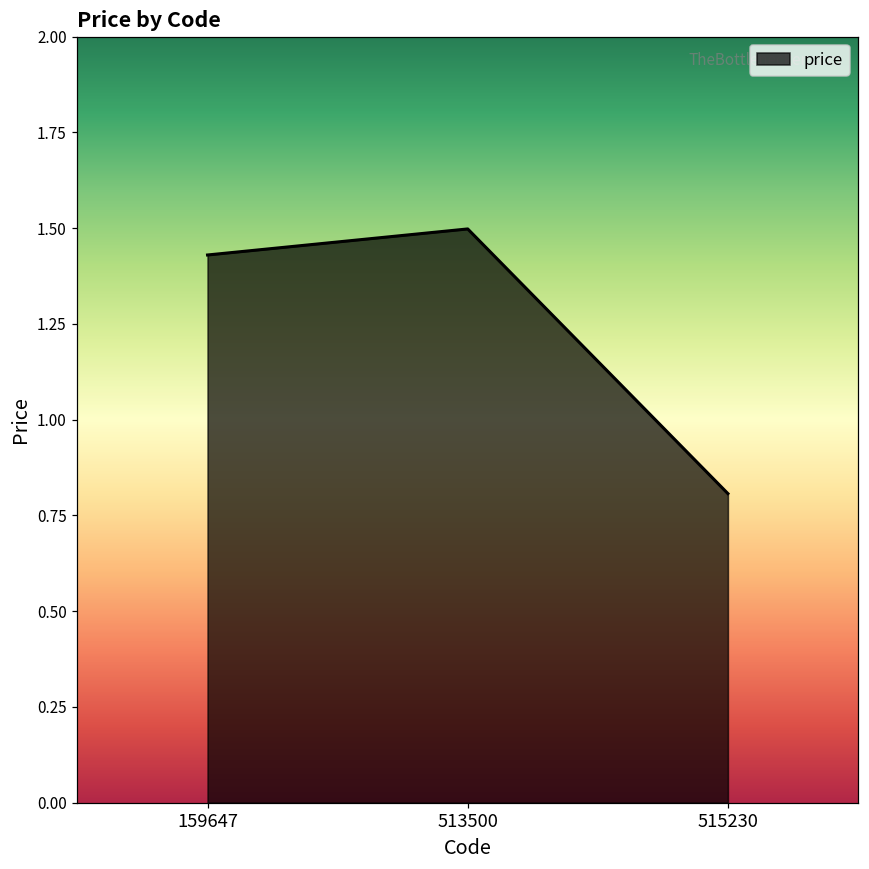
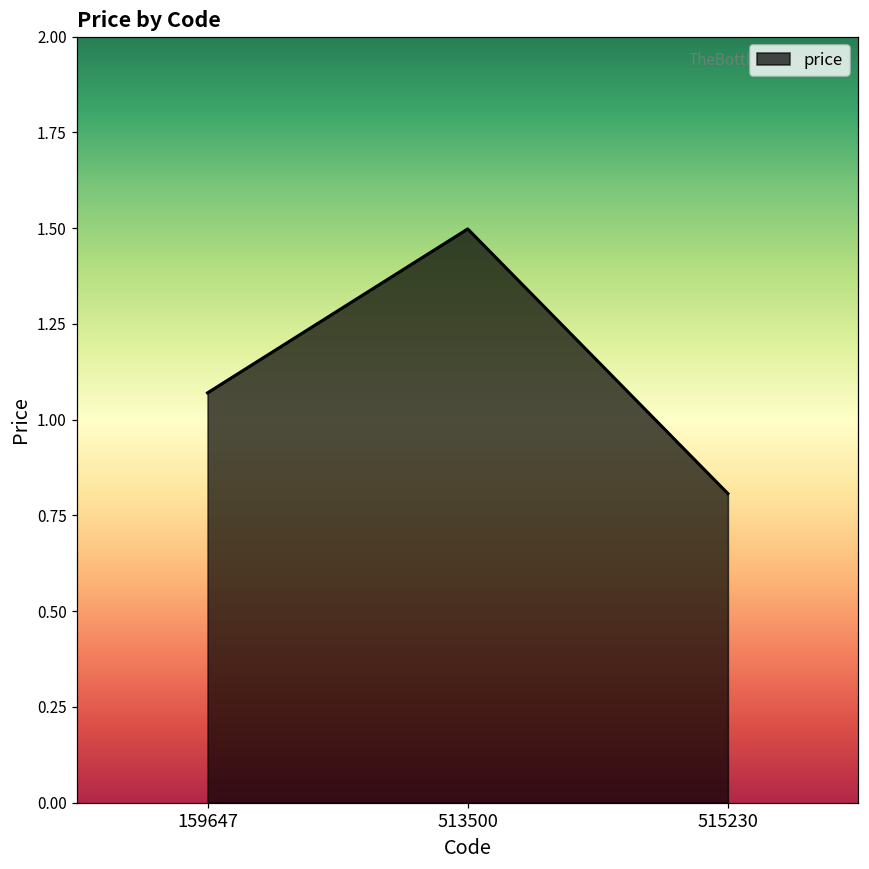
159647: 1.43 -> 1.07
